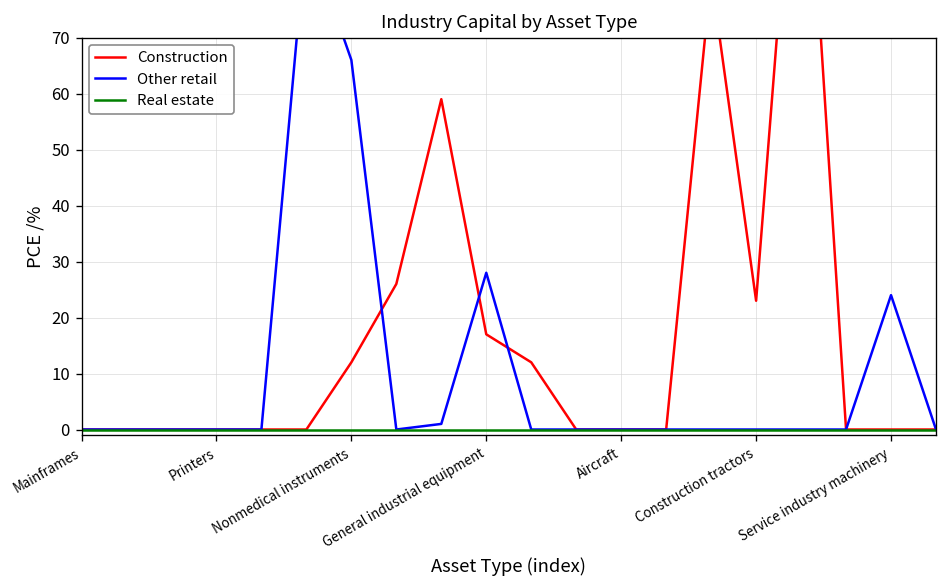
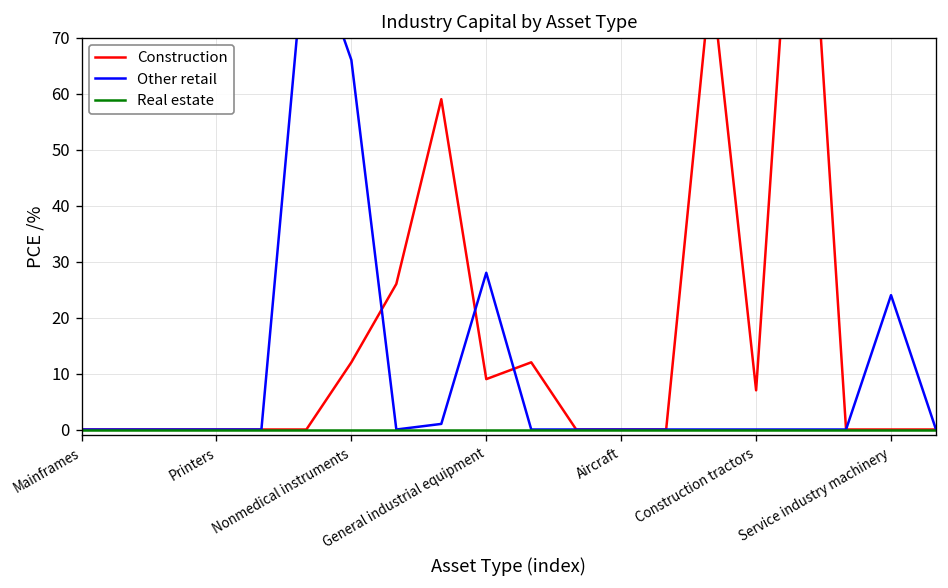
Construction, General industrial equipment: 17 -> 9
Construction, Construction tractors: 23 -> 7
